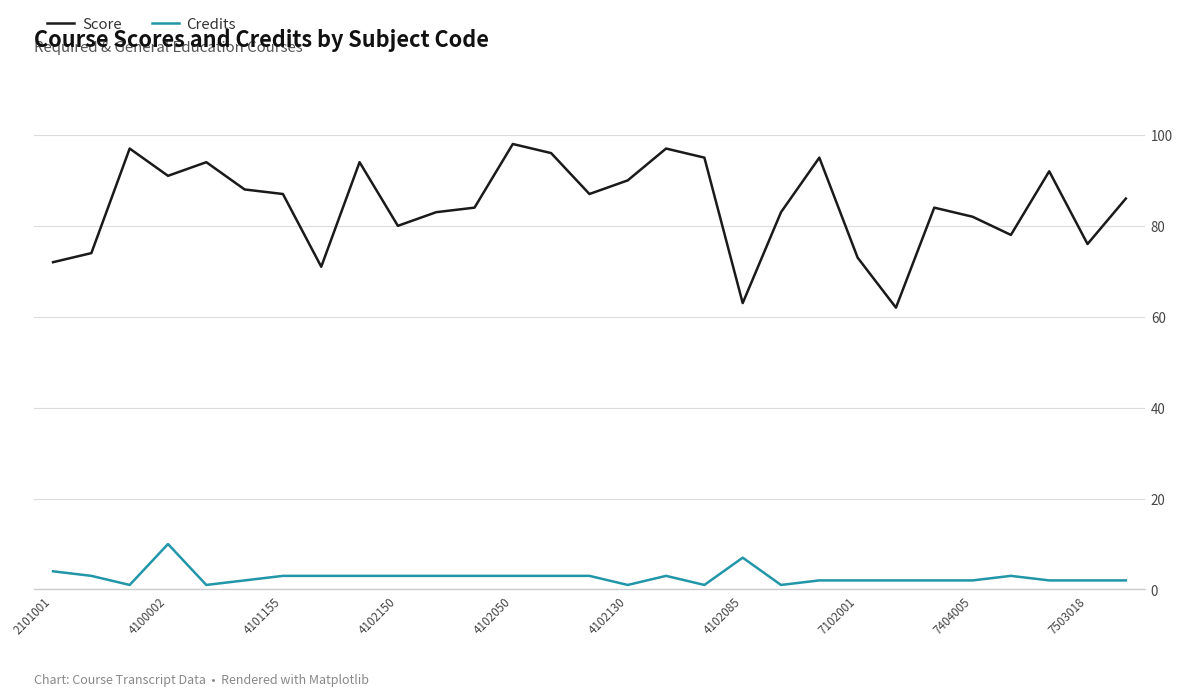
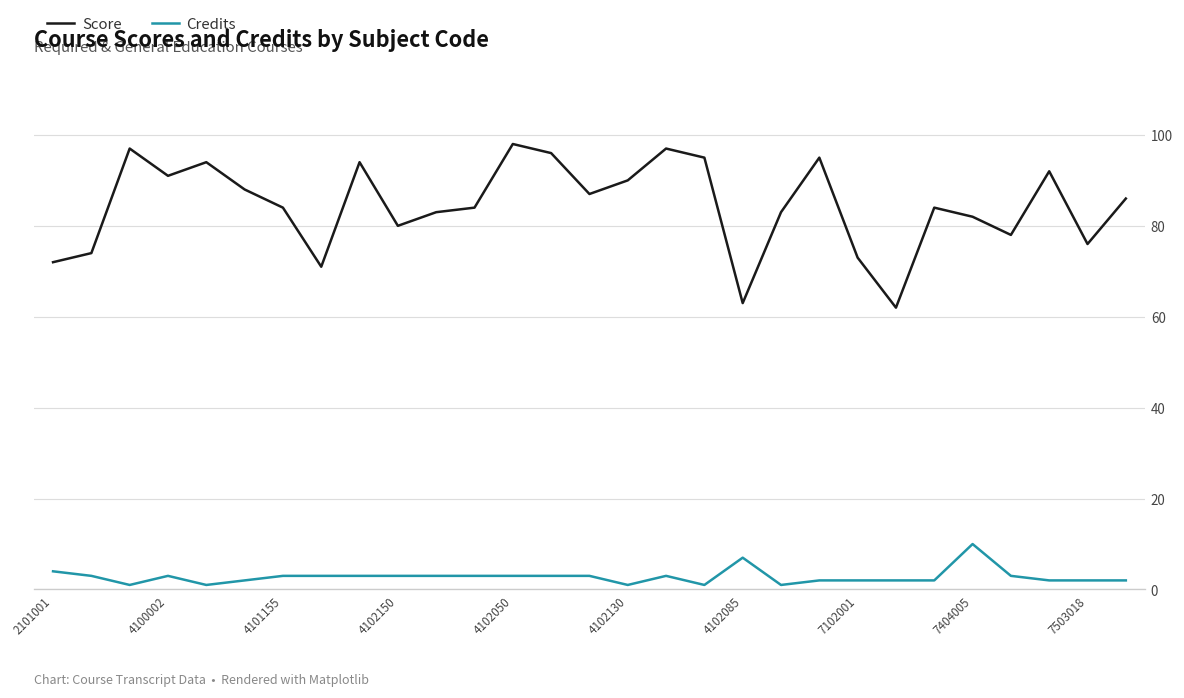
Credits, 4100002: 10 -> 3
Score, 4101155: 87 -> 84
Credits, 7404005: 2 -> 10
